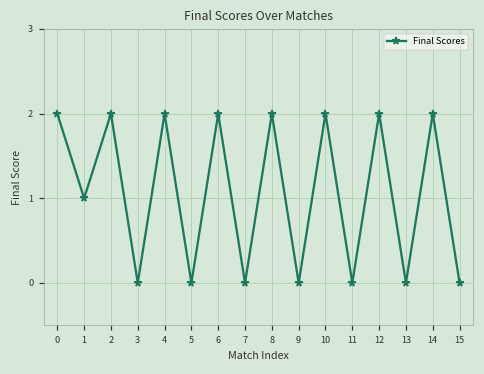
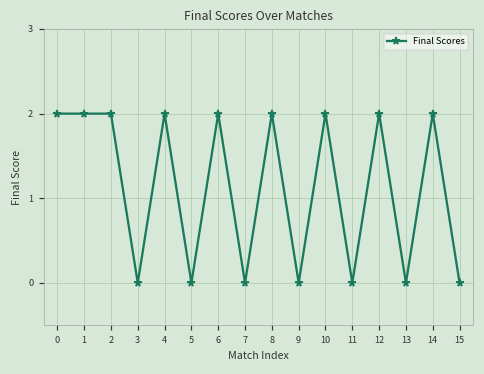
1: 1 -> 2
